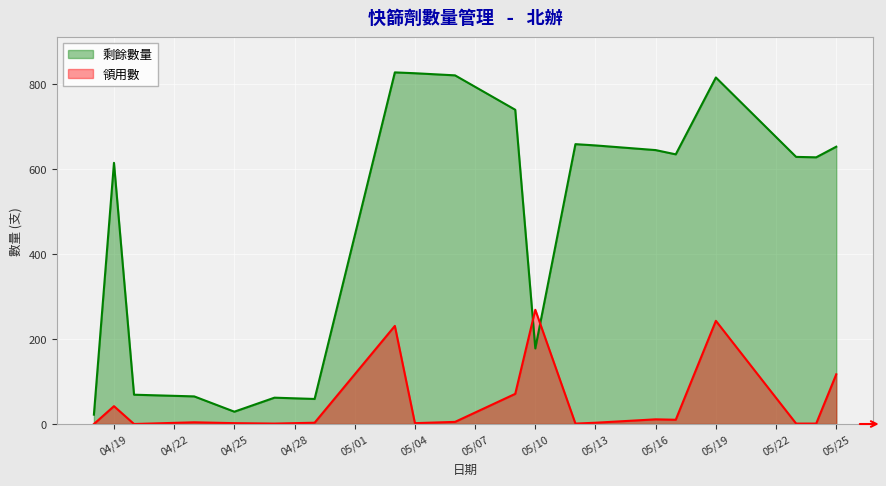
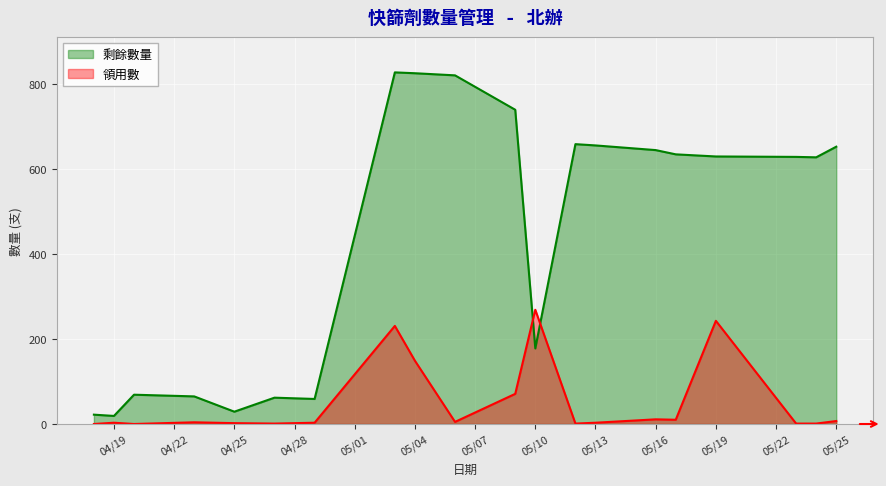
剩餘數量, 04/19: 620 -> 20
領用數, 04/19: 40 -> 0
領用數, 05/04: 0 -> 150
剩餘數量, 05/19: 820 -> 630
領用數, 05/25: 120 -> 10
